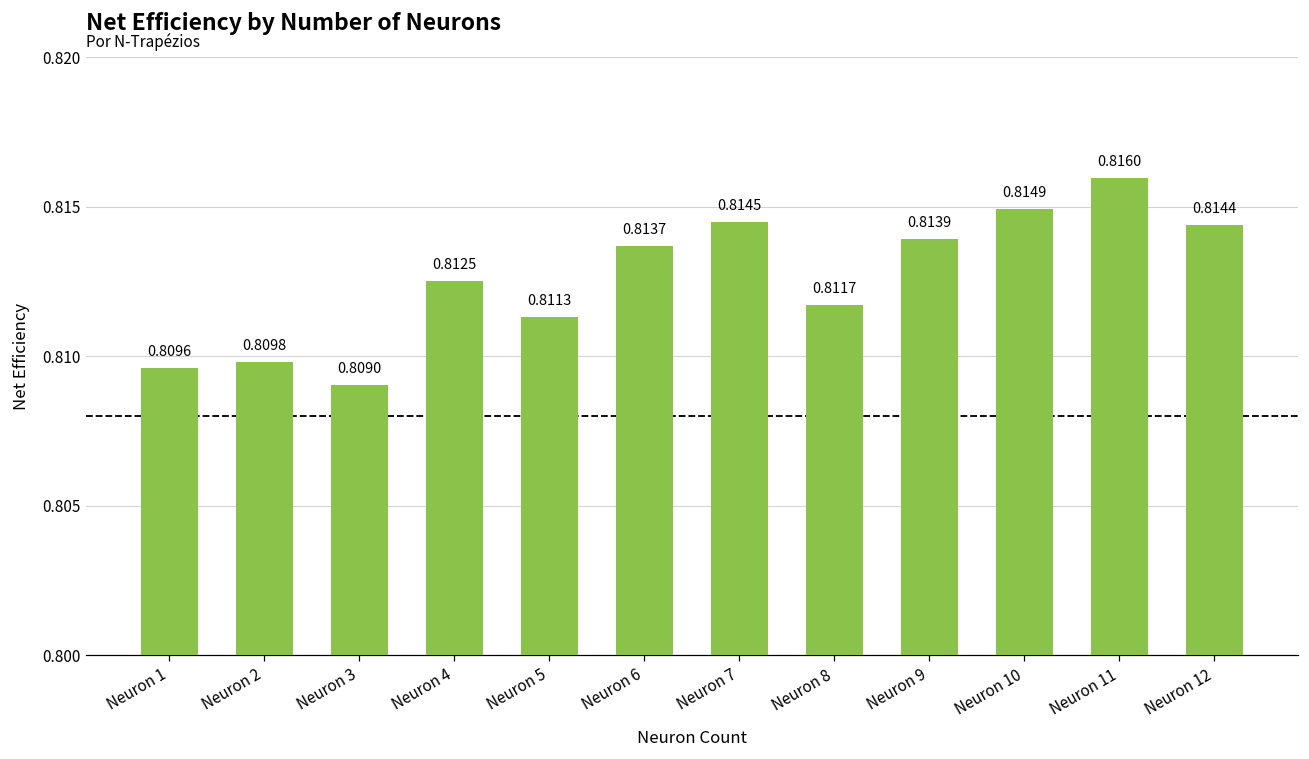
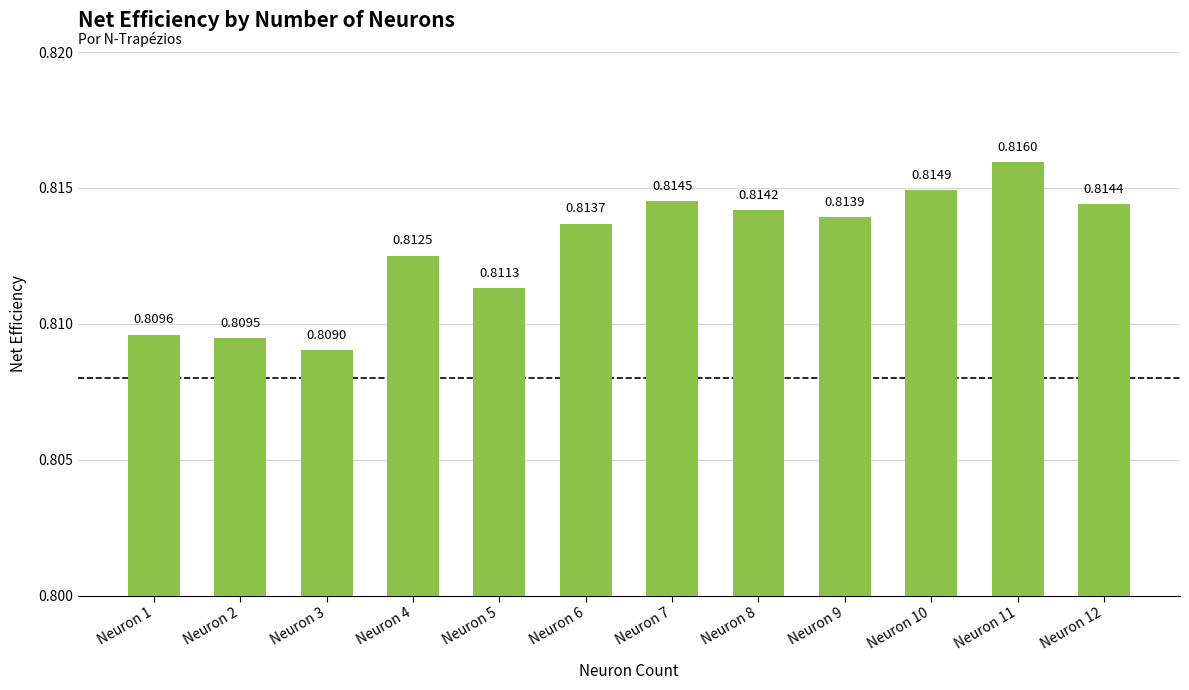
Neuron 2: 0.8098 -> 0.8095
Neuron 8: 0.8117 -> 0.8142
